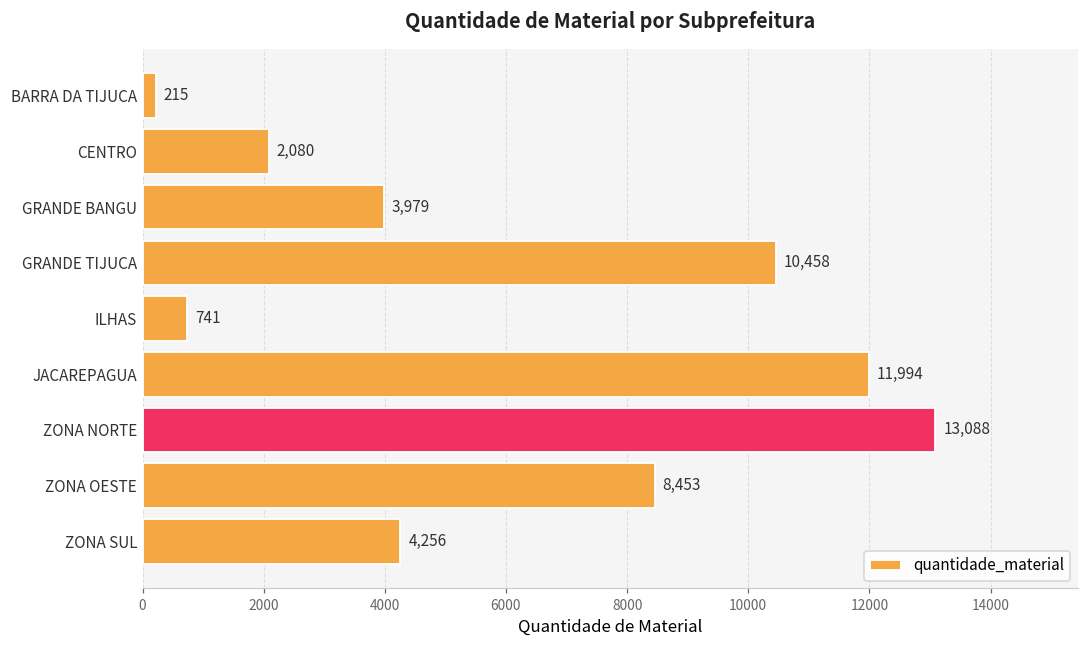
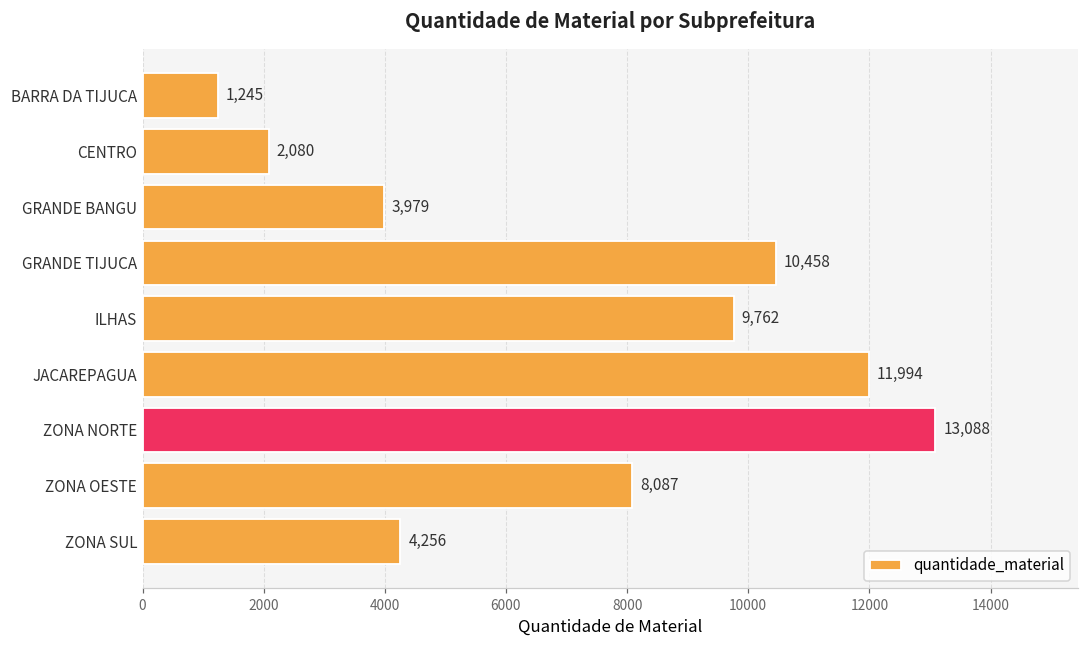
BARRA DA TIJUCA: 215 -> 1,245
ILHAS: 741 -> 9,762
ZONA OESTE: 8,453 -> 8,087
